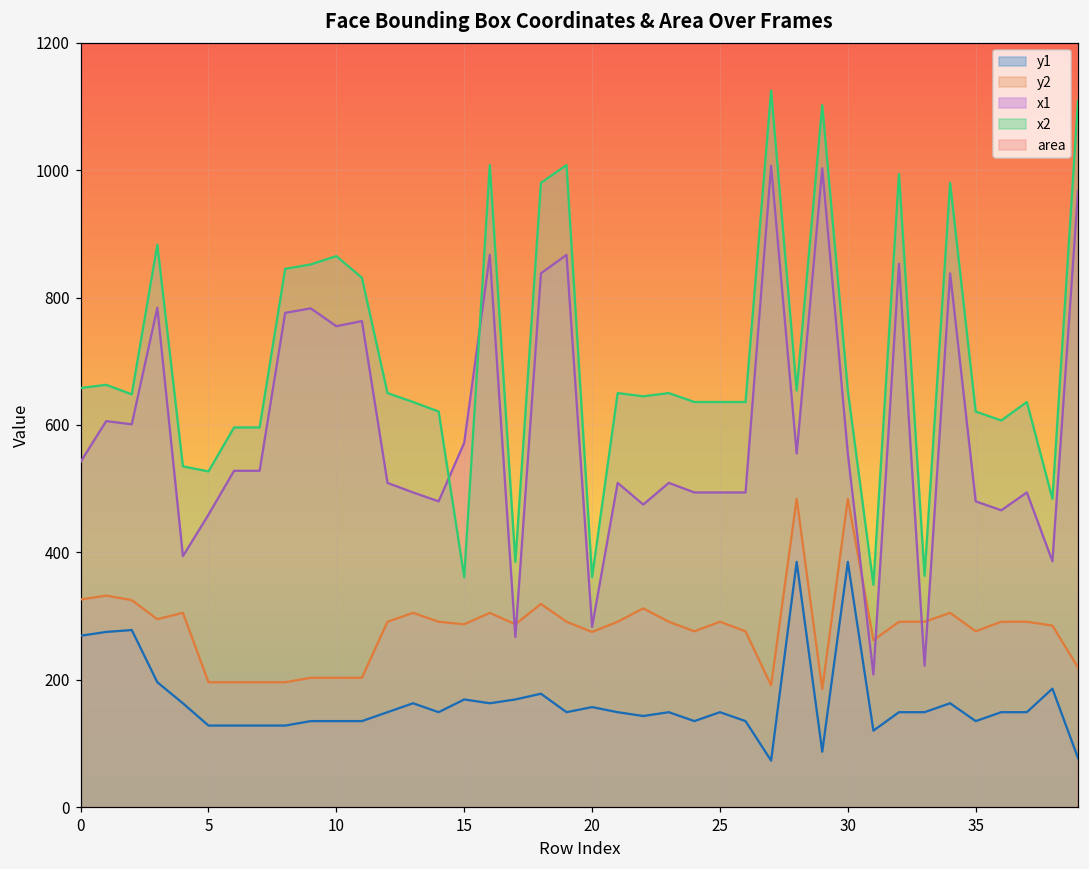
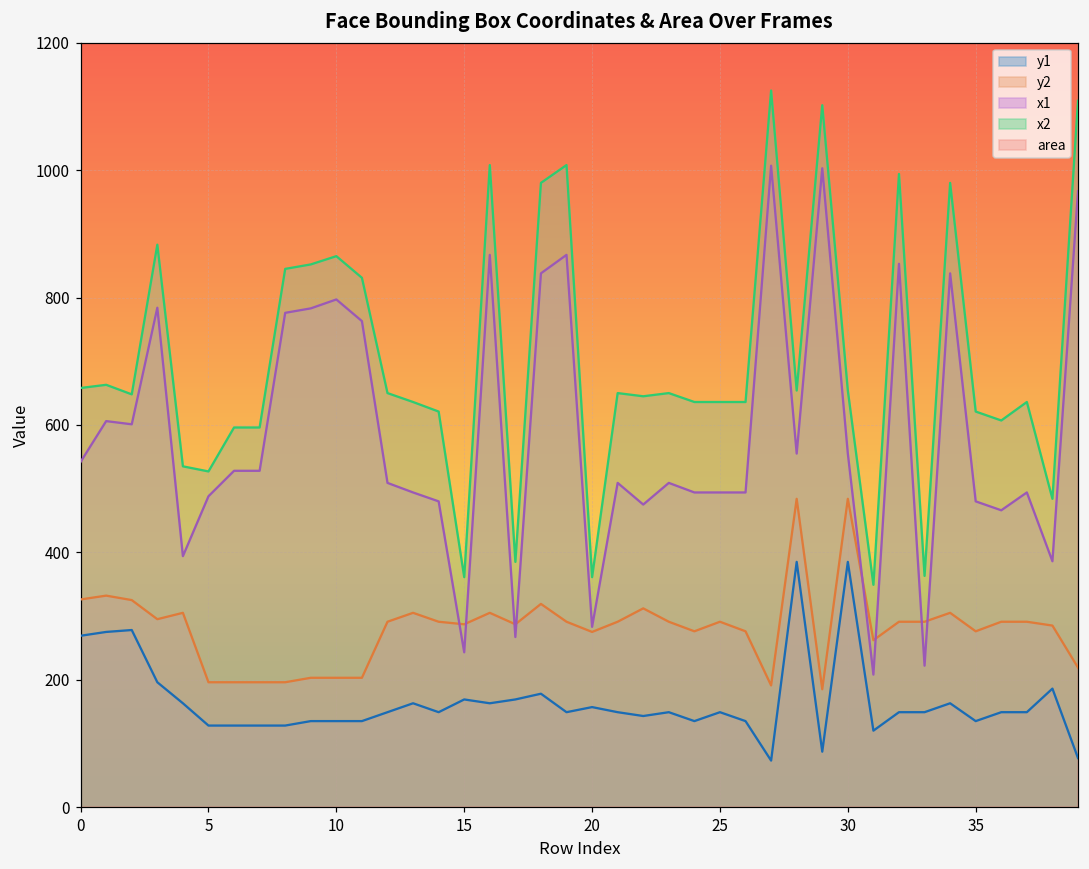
x1, 5: 460 -> 490
x1, 10: 760 -> 800
x1, 15: 570 -> 240
